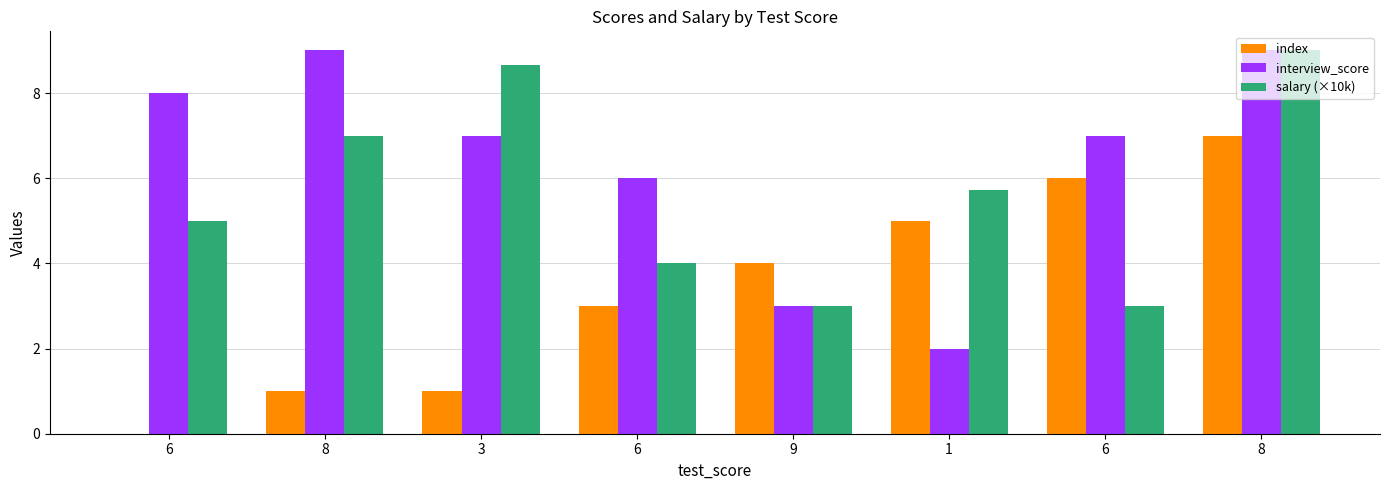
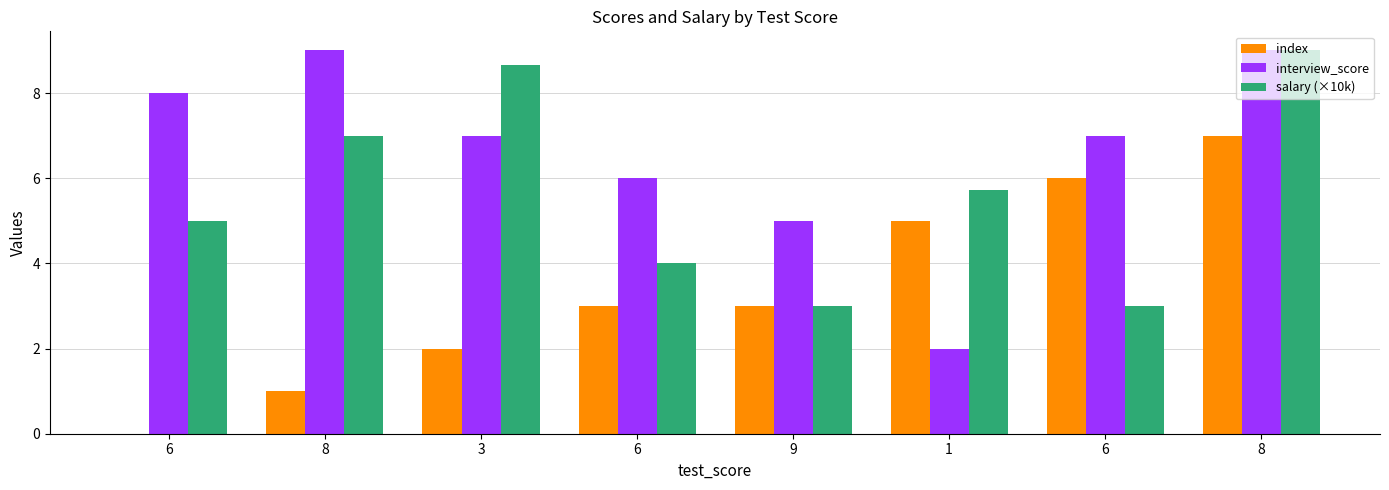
index, 3: 1 -> 2
index, 9: 4 -> 3
interview_score, 9: 3 -> 5
